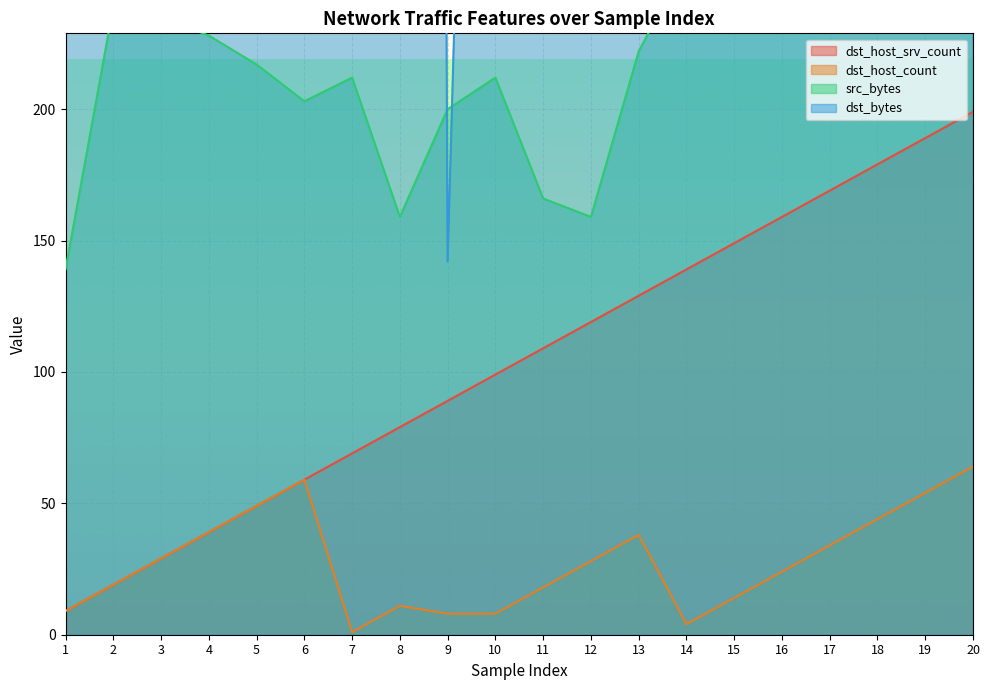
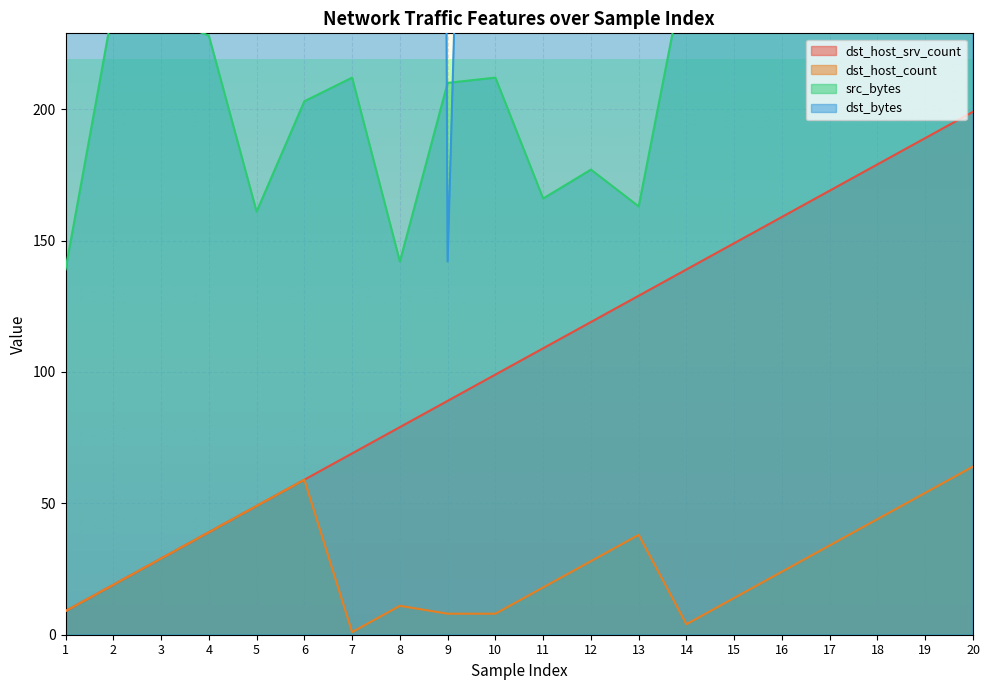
src_bytes, 5: 217 -> 161
src_bytes, 8: 159 -> 142
src_bytes, 9: 200 -> 210
src_bytes, 12: 159 -> 177
src_bytes, 13: 222 -> 163
